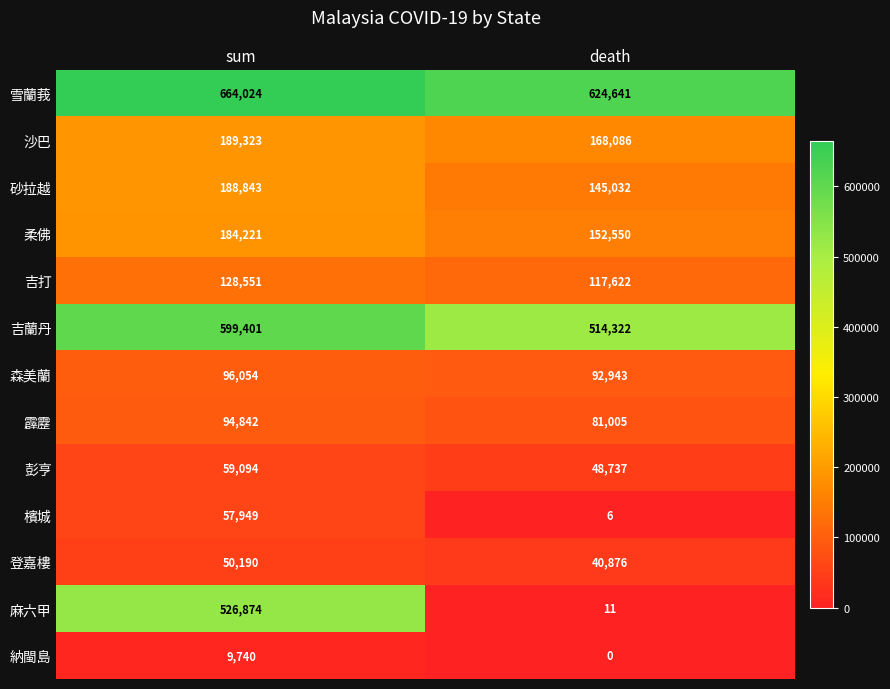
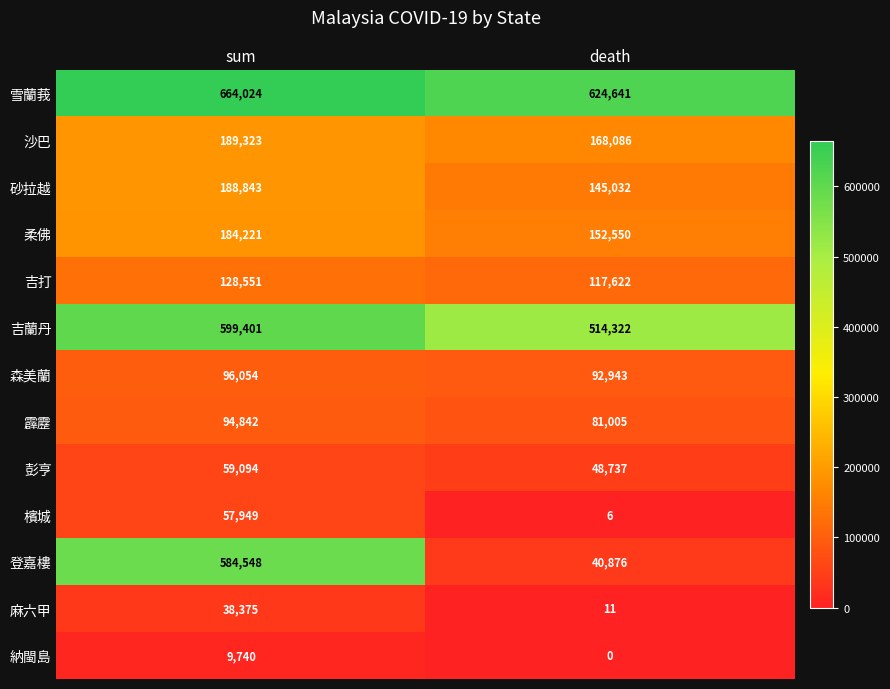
登嘉樓, sum: 50,190 -> 584,548
麻六甲, sum: 526,874 -> 38,375
